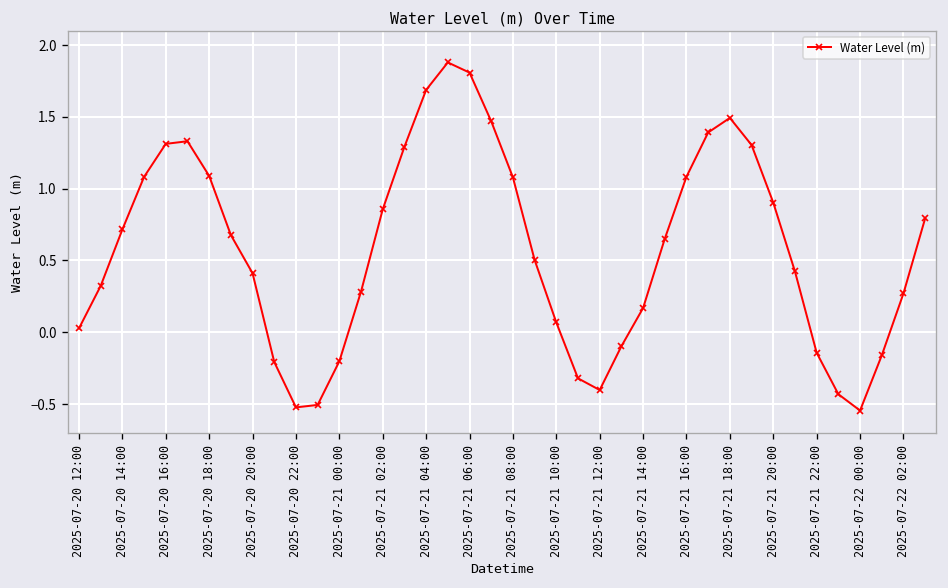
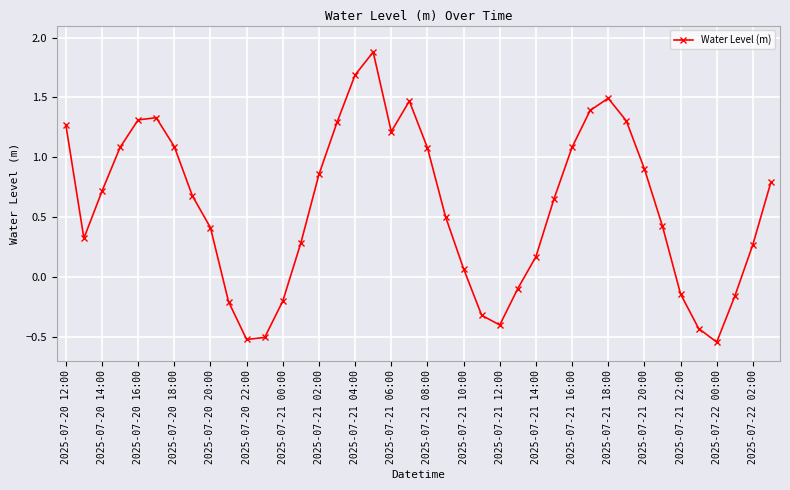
2025-07-20 12:00: 0.03 -> 1.27
2025-07-21 06:00: 1.81 -> 1.21
